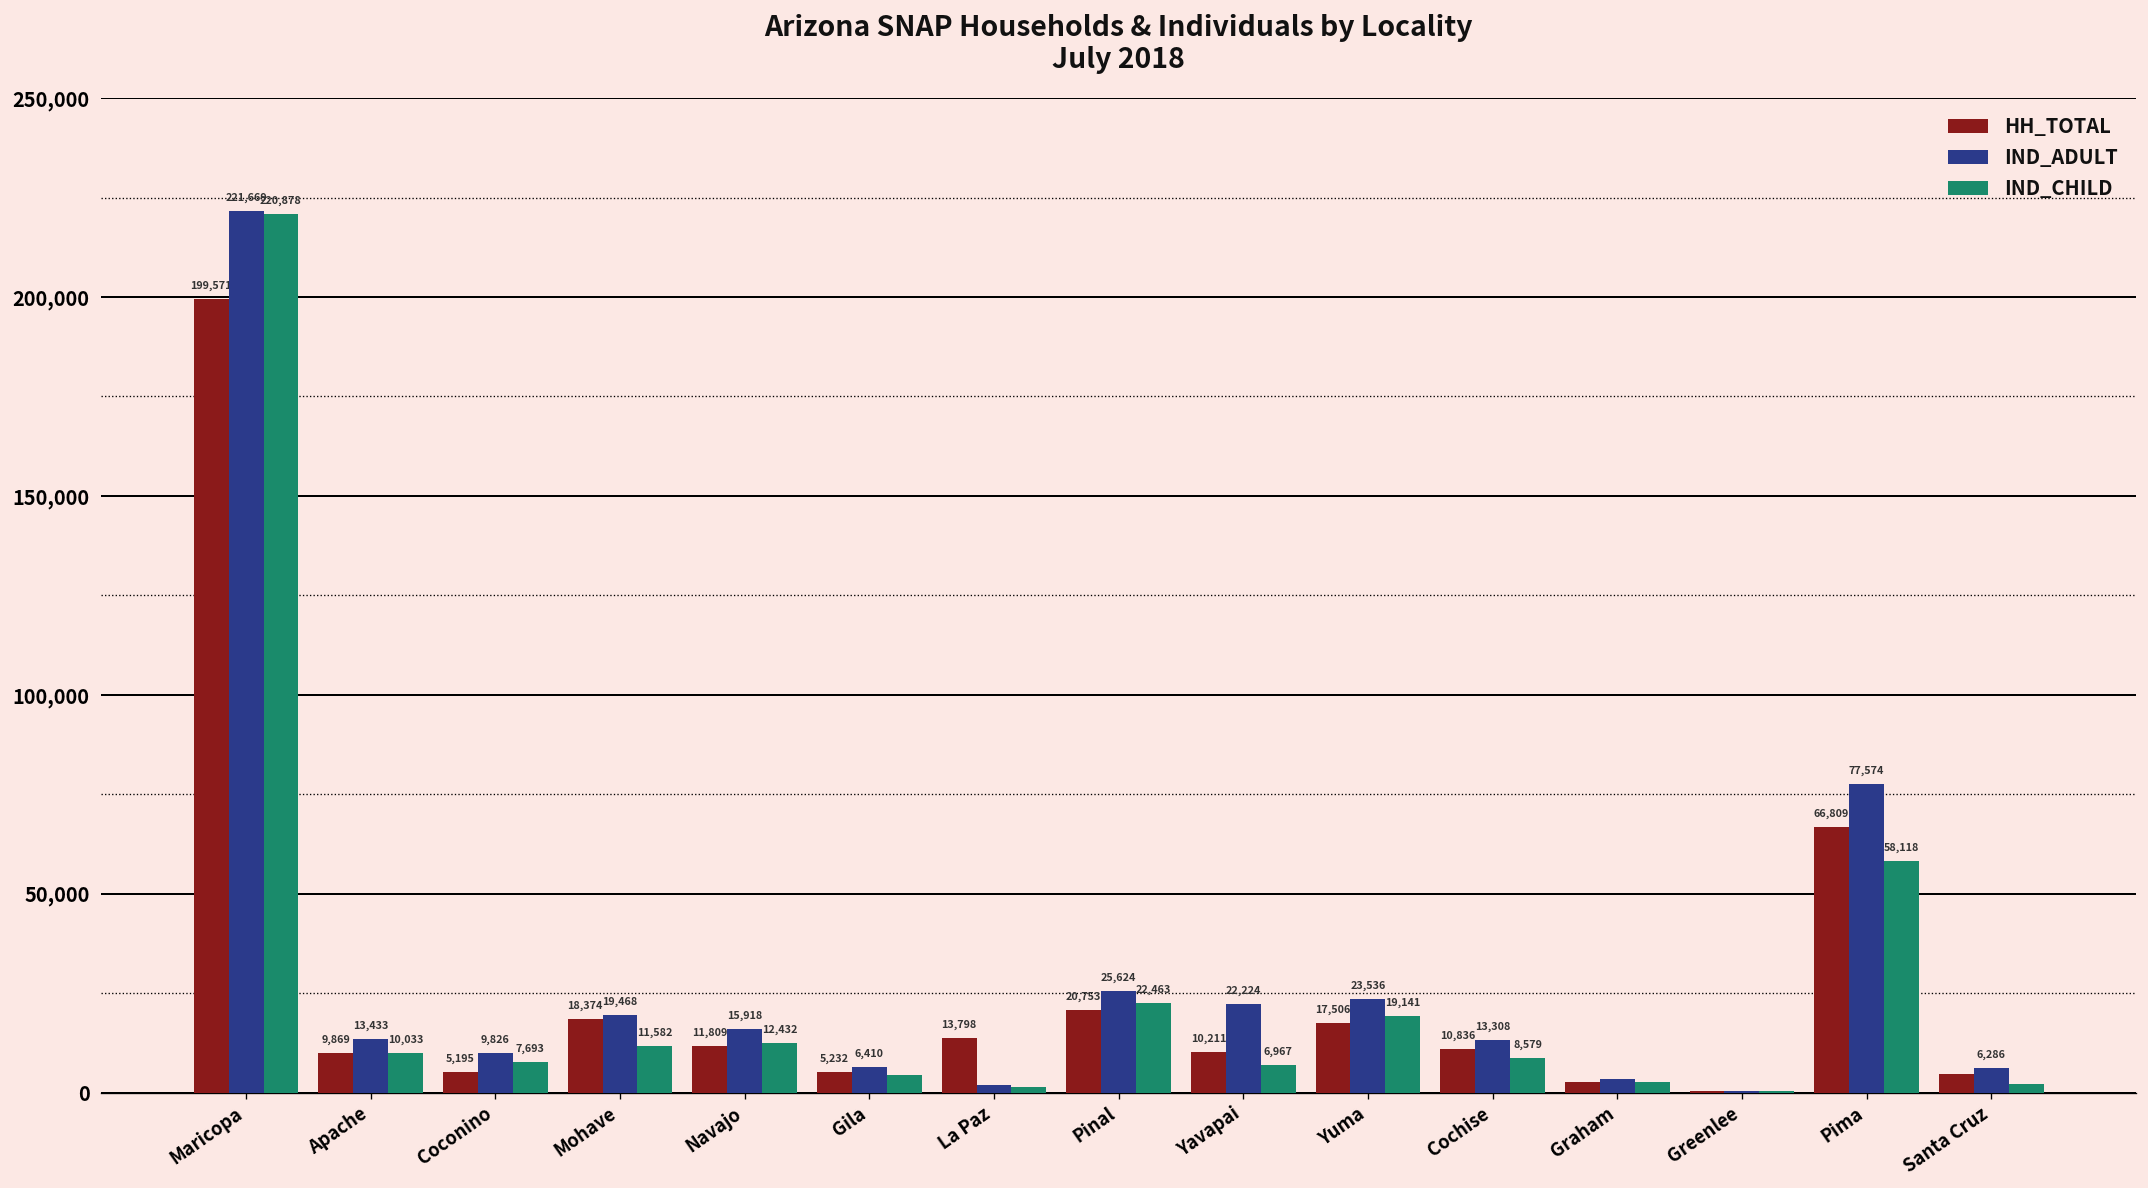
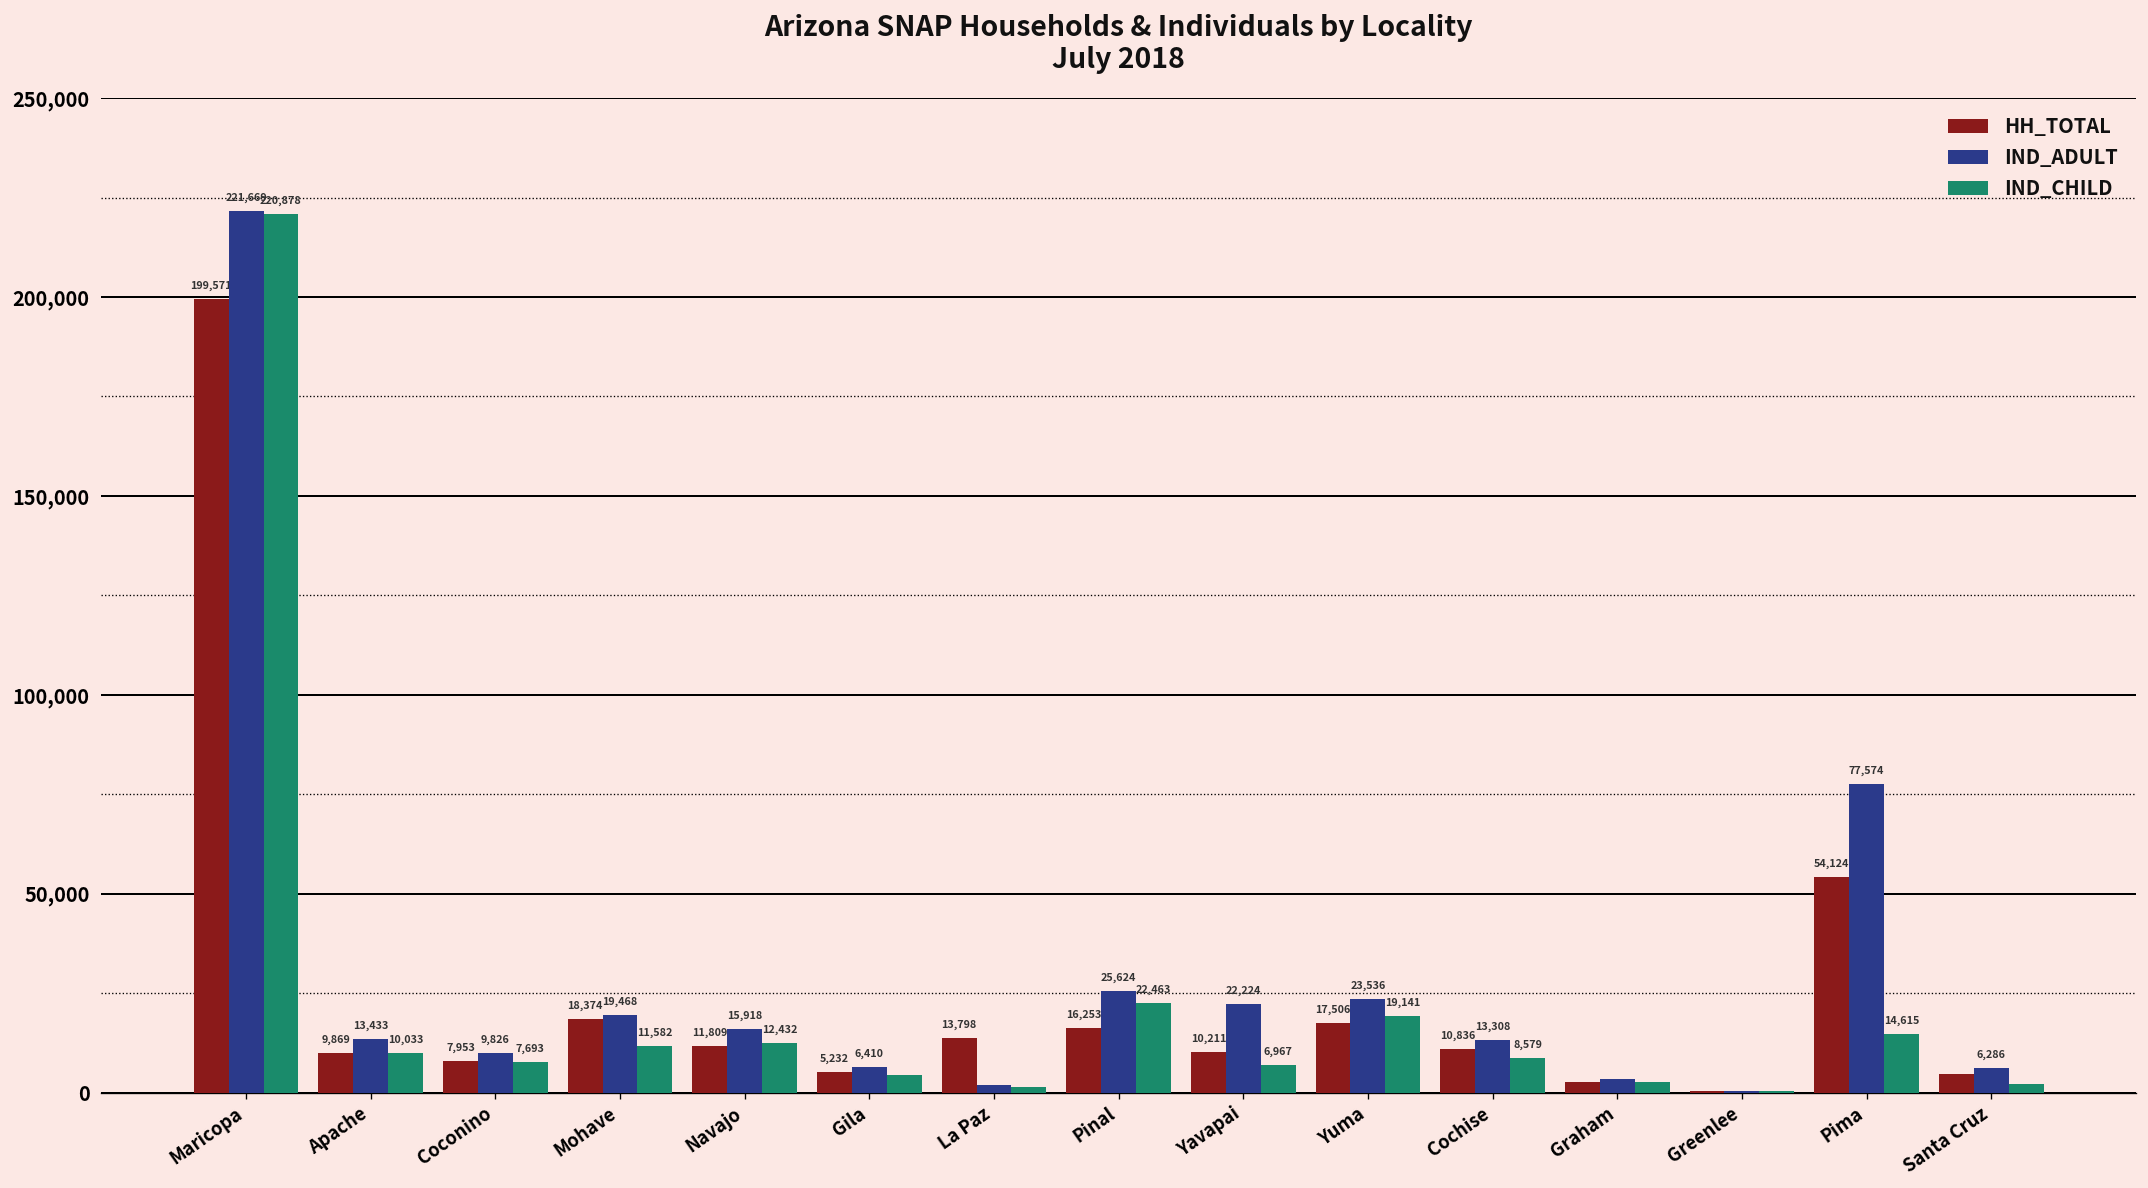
HH_TOTAL, Coconino: 5,195 -> 7,953
HH_TOTAL, Pinal: 20,753 -> 16,253
HH_TOTAL, Pima: 66,809 -> 54,124
IND_CHILD, Pima: 58,118 -> 14,615
